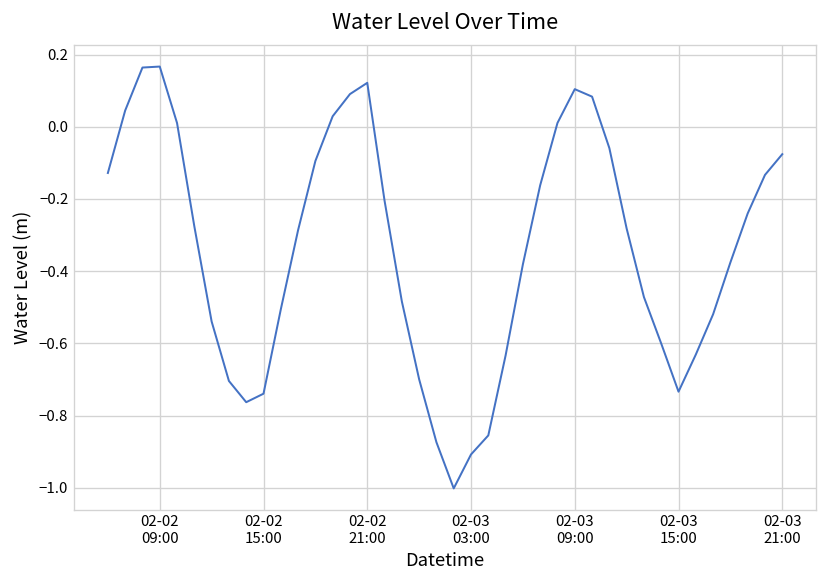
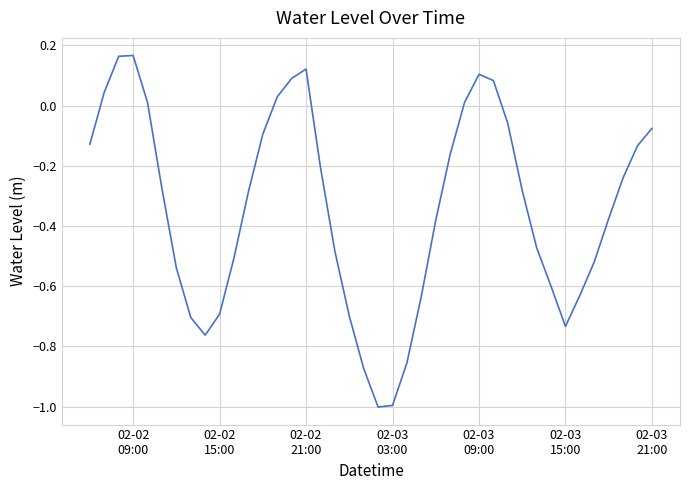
02-02 15:00: -0.74 -> -0.69
02-03 03:00: -0.91 -> -1.00
